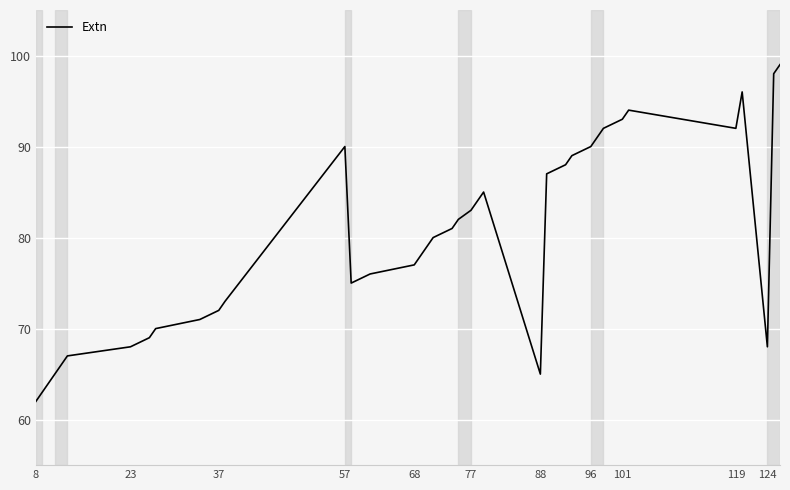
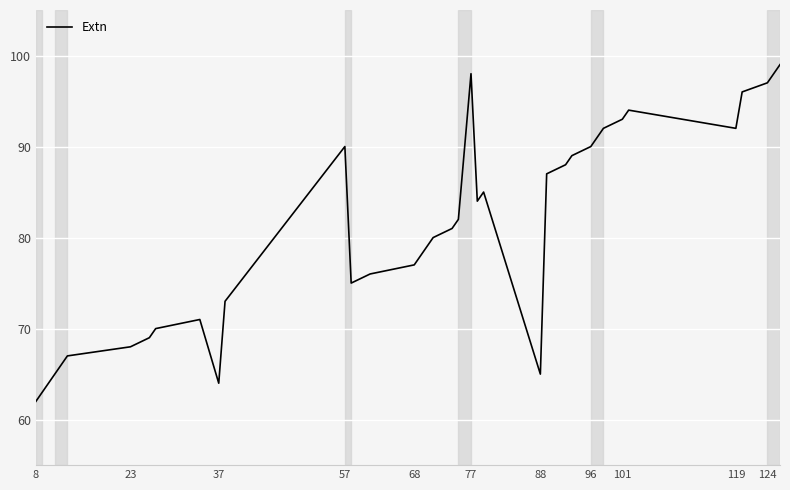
37: 72 -> 64
77: 83 -> 98
124: 68 -> 97
